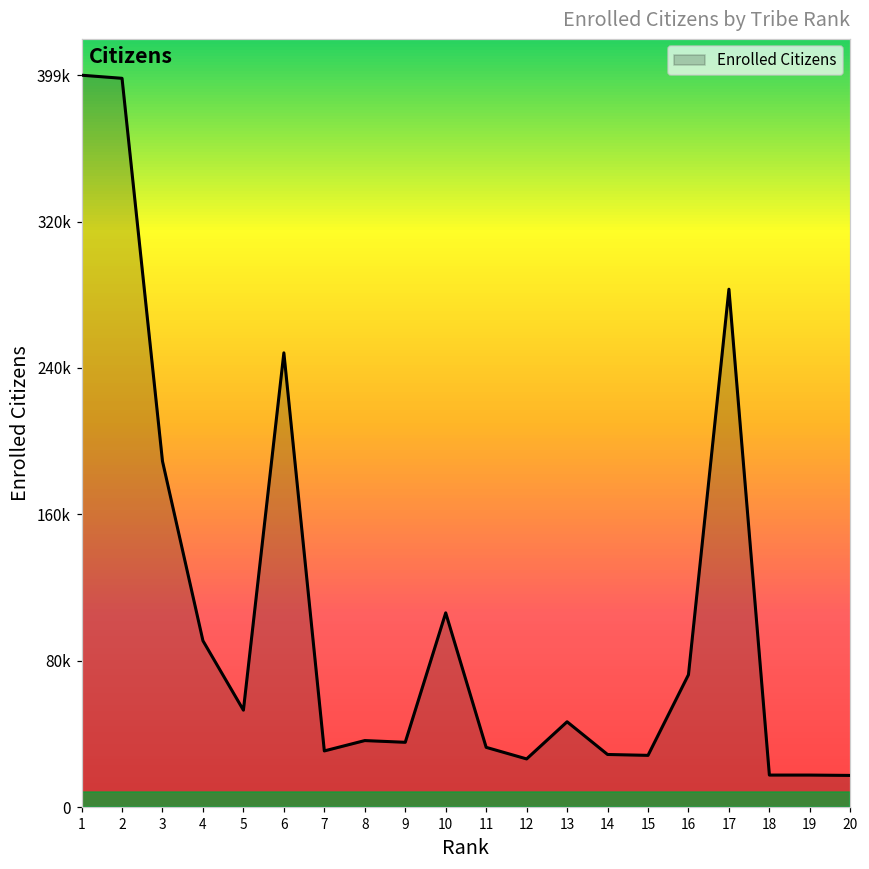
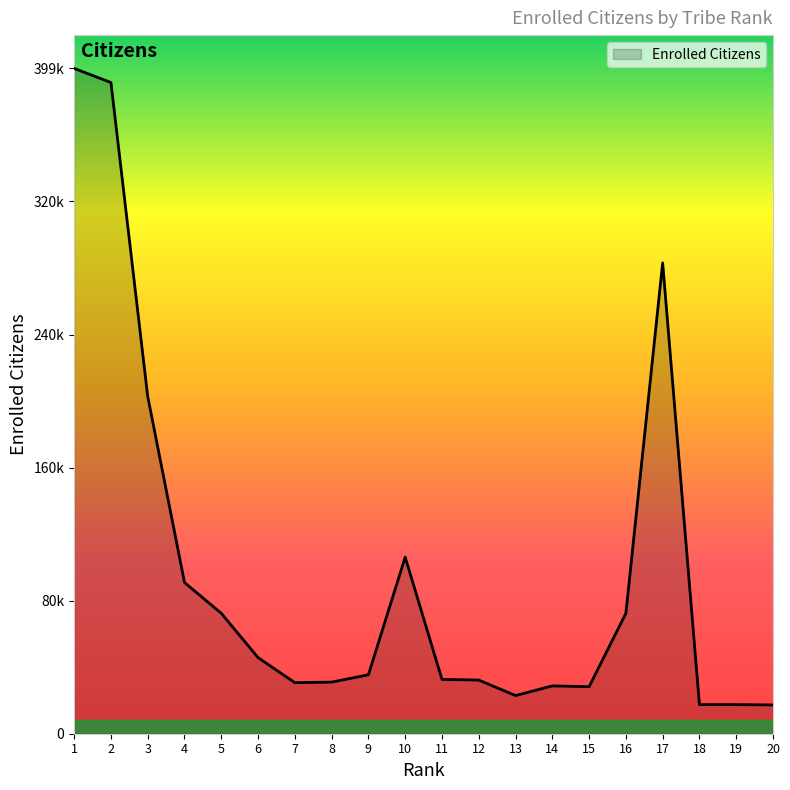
2: 398000 -> 391000
3: 189000 -> 203000
5: 53000 -> 72000
6: 248000 -> 46000
8: 36000 -> 31000
12: 26000 -> 32000
13: 47000 -> 23000
